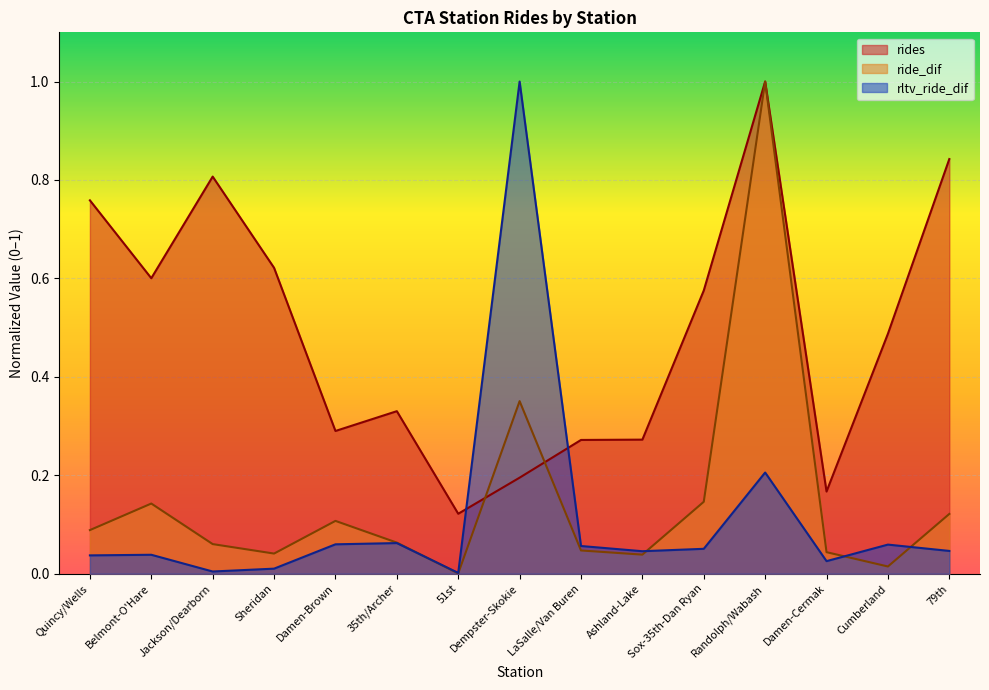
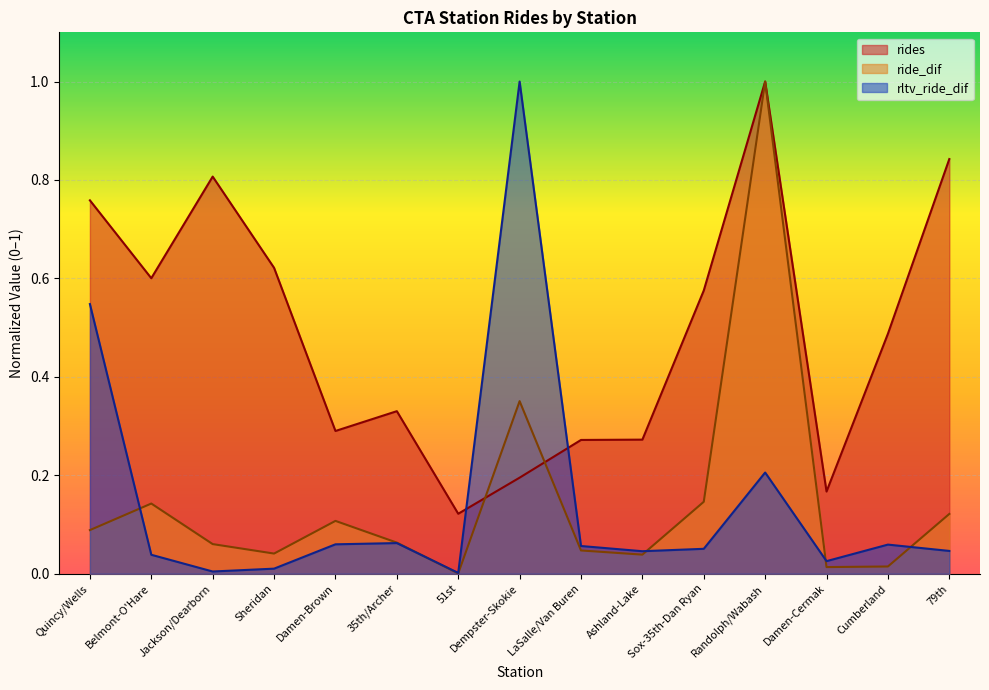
rltv_ride_dif, Quincy/Wells: 0.04 -> 0.55
ride_dif, Damen-Cermak: 0.04 -> 0.01
